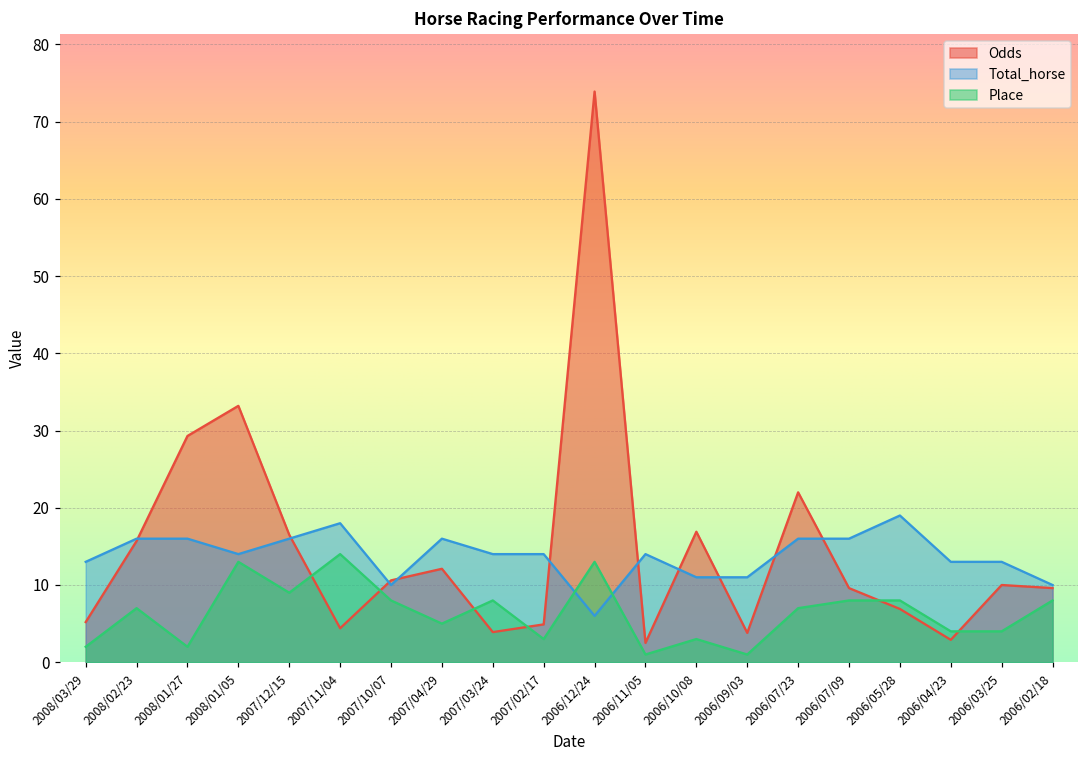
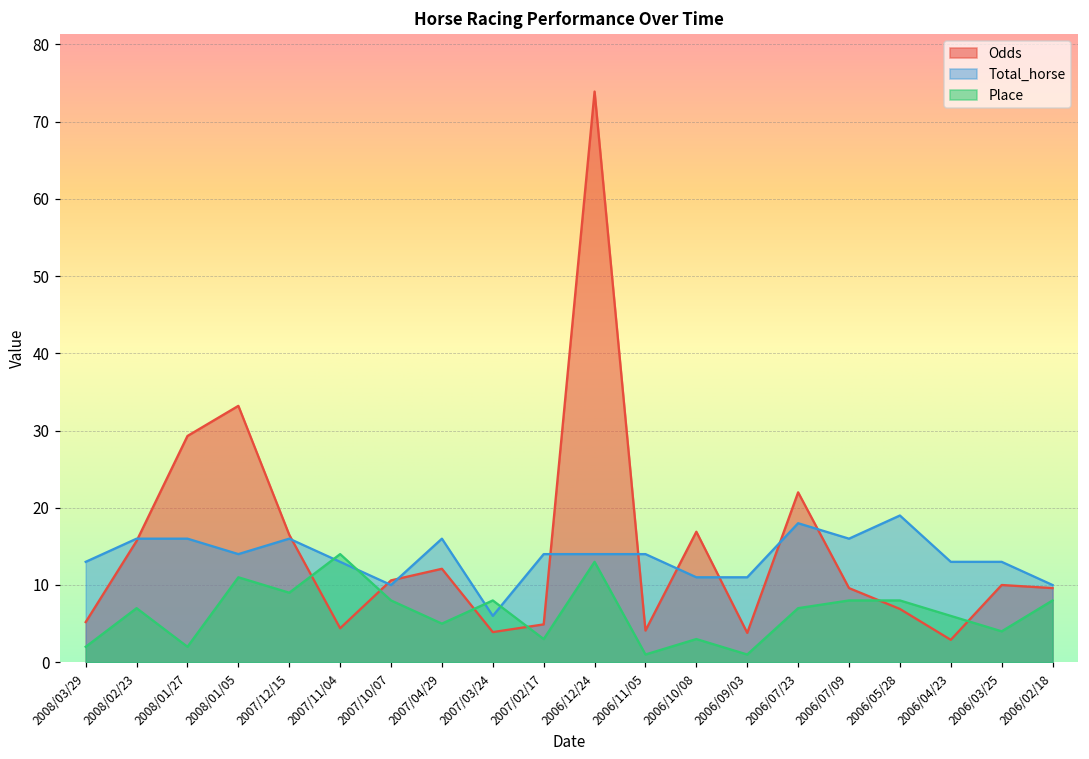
Place, 2008/01/05: 13 -> 11
Total_horse, 2007/11/04: 18 -> 13
Total_horse, 2007/03/24: 14 -> 6
Total_horse, 2006/12/24: 6 -> 14
Odds, 2006/11/05: 3 -> 4
Total_horse, 2006/07/23: 16 -> 18
Place, 2006/04/23: 4 -> 6
